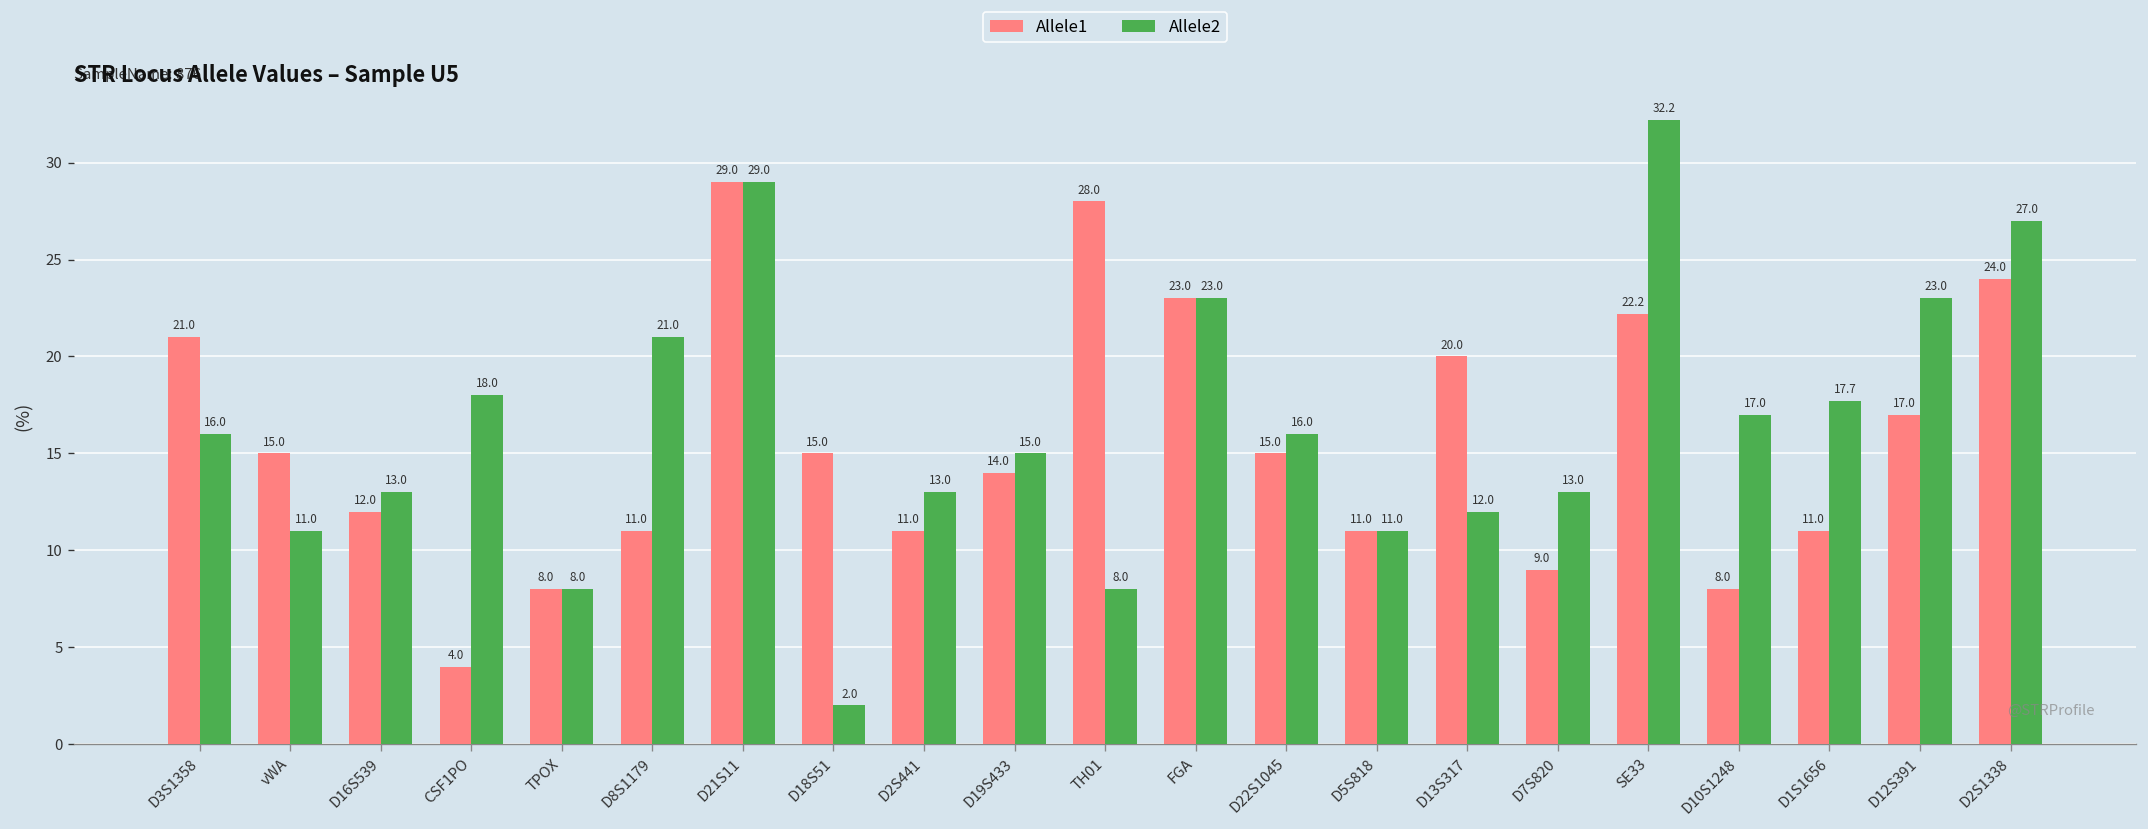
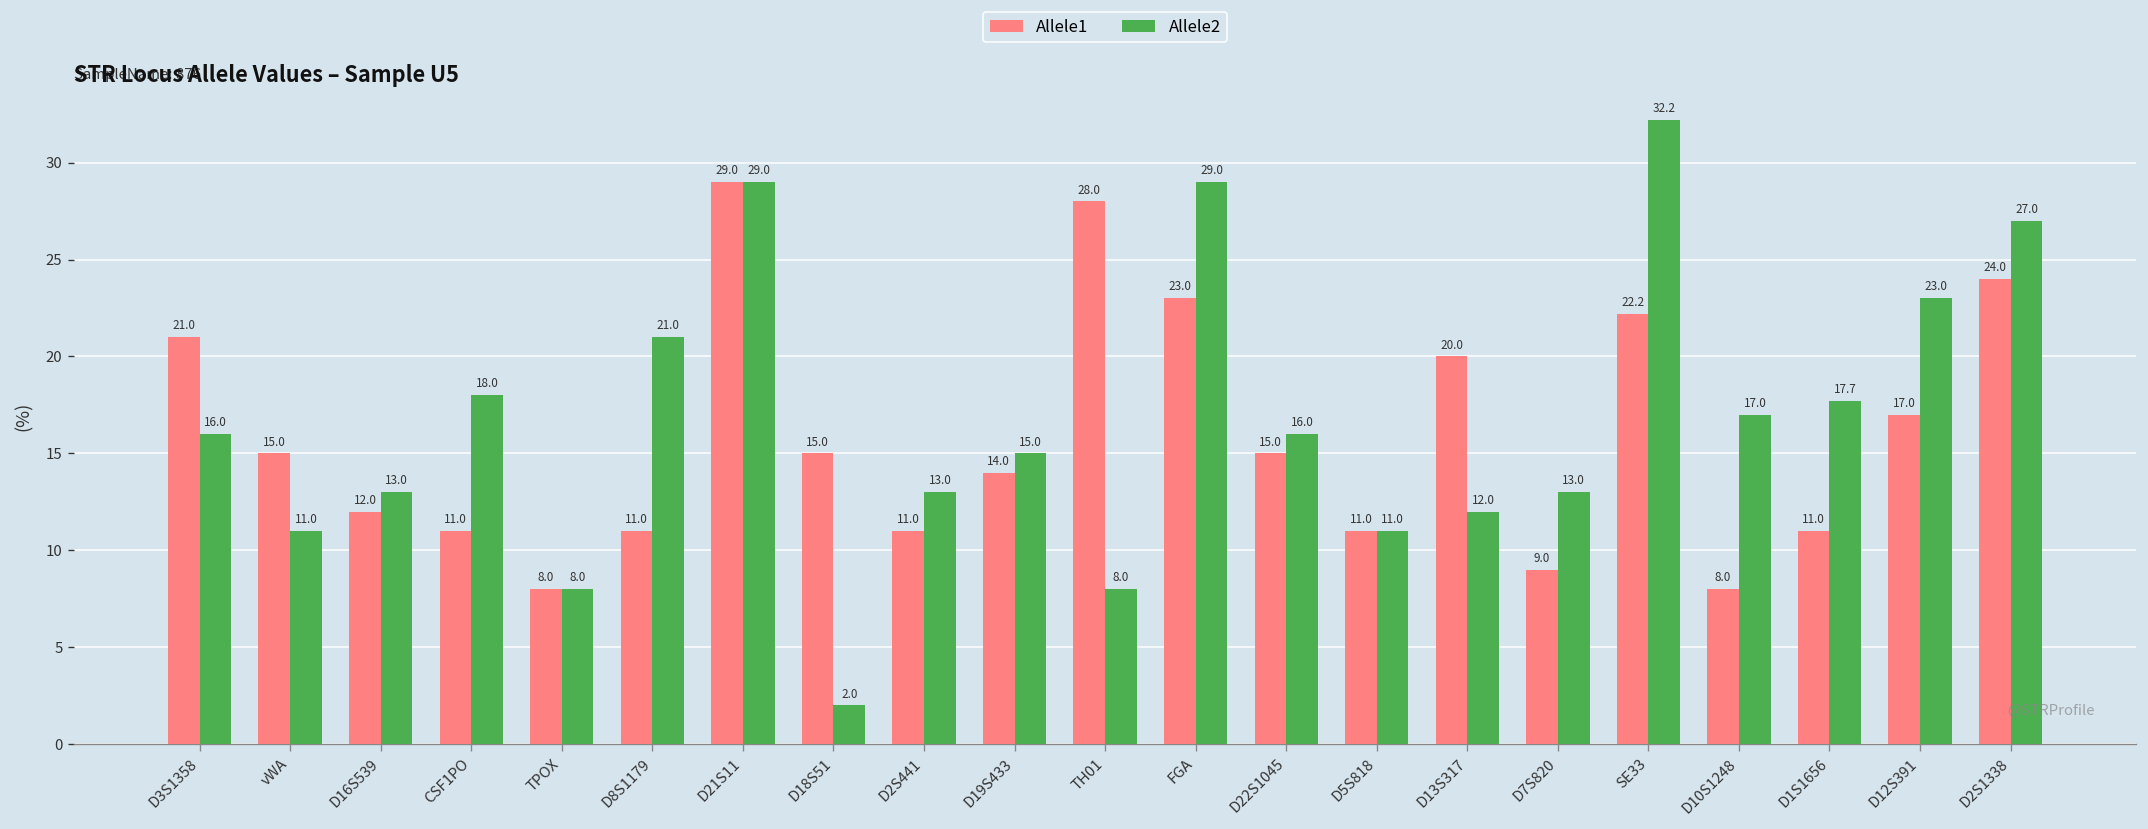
Allele1, CSF1PO: 4.0 -> 11.0
Allele2, FGA: 23.0 -> 29.0
